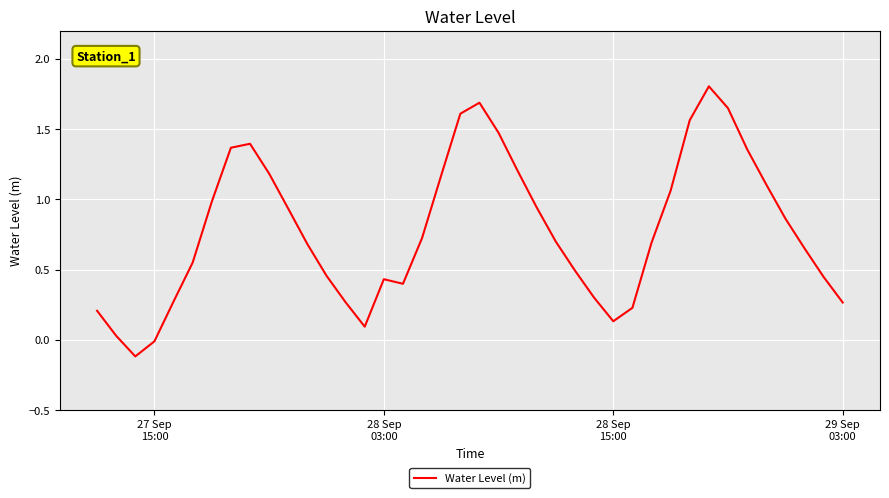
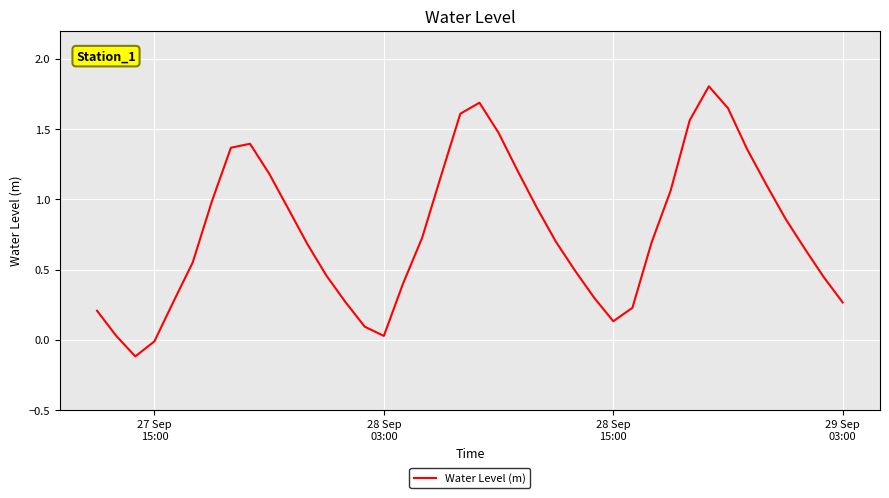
28 Sep 03:00: 0.43 -> 0.03
